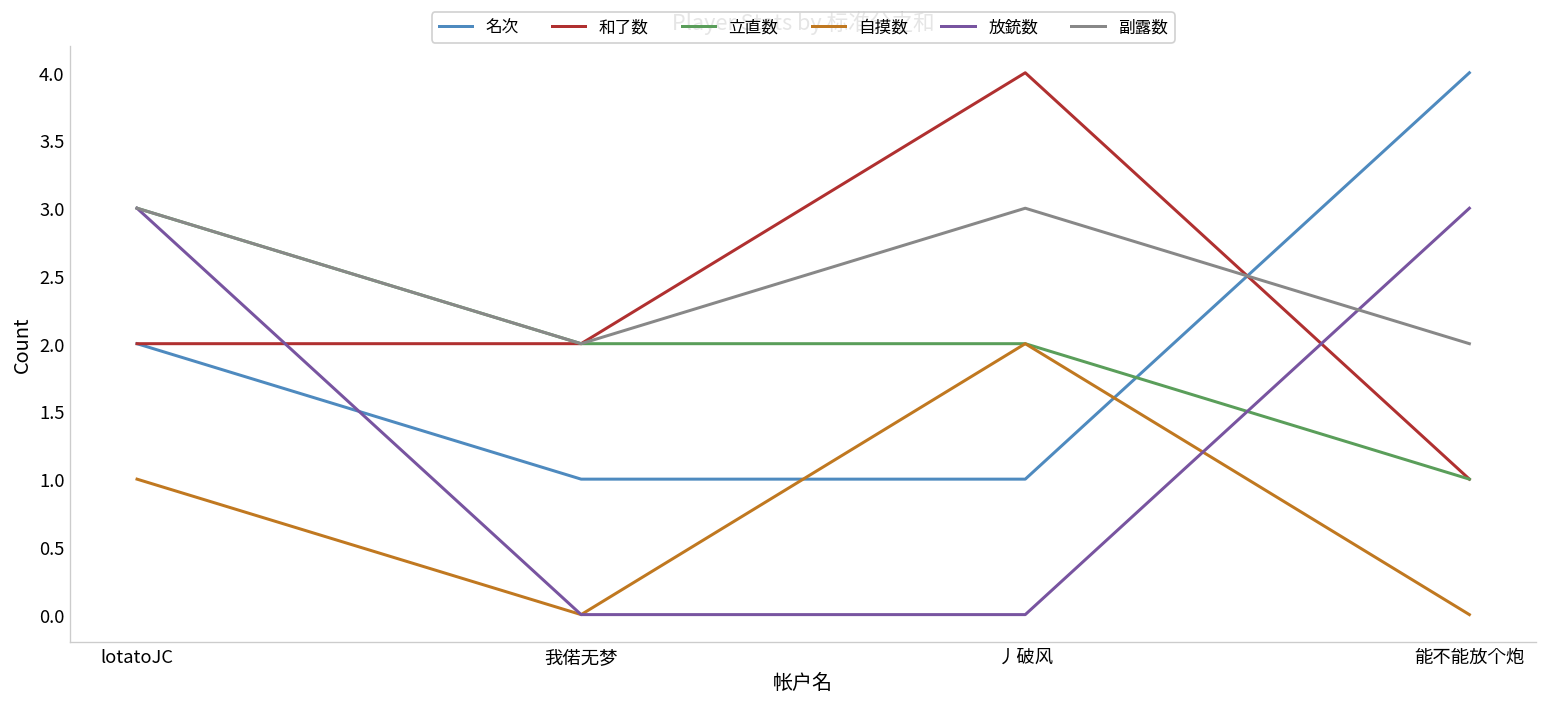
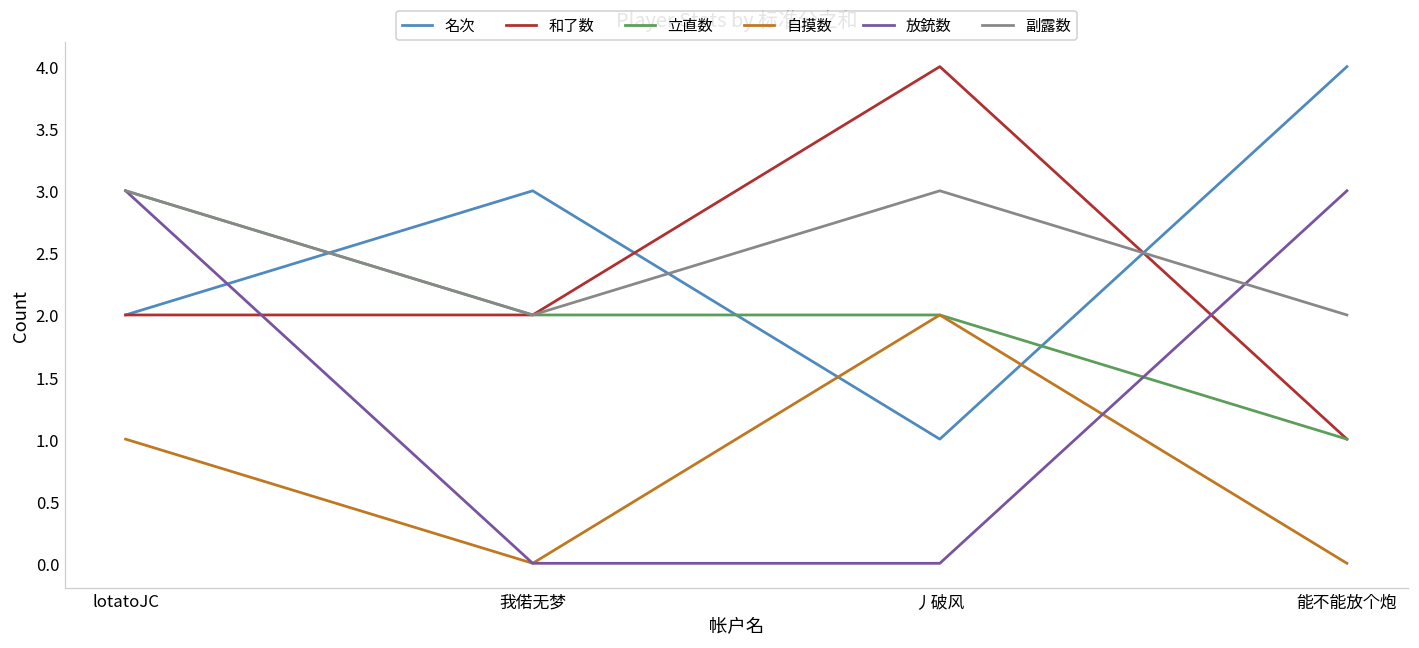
名次, 我偌无梦: 1 -> 3
